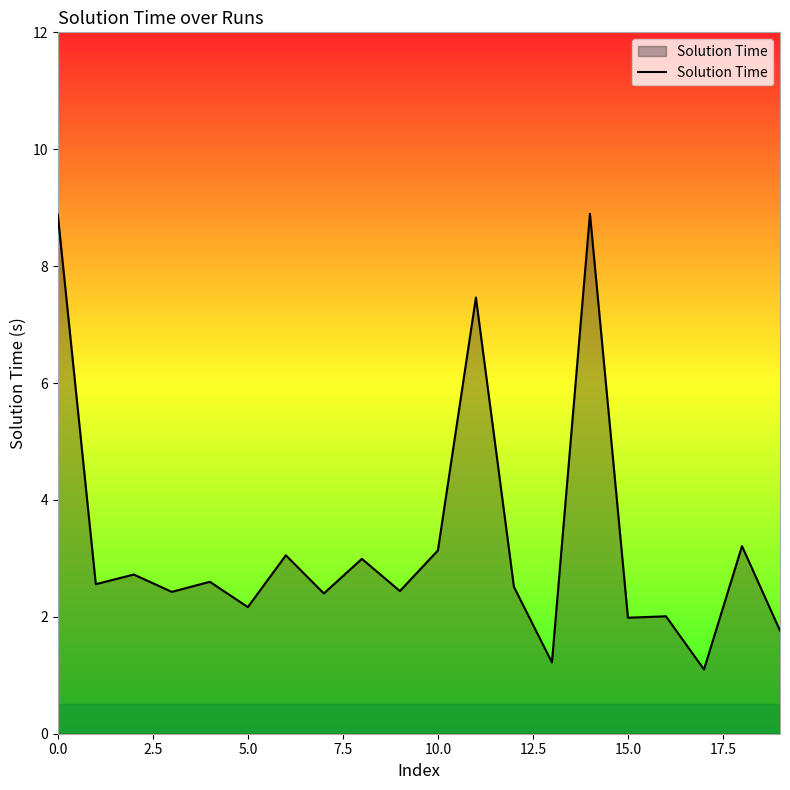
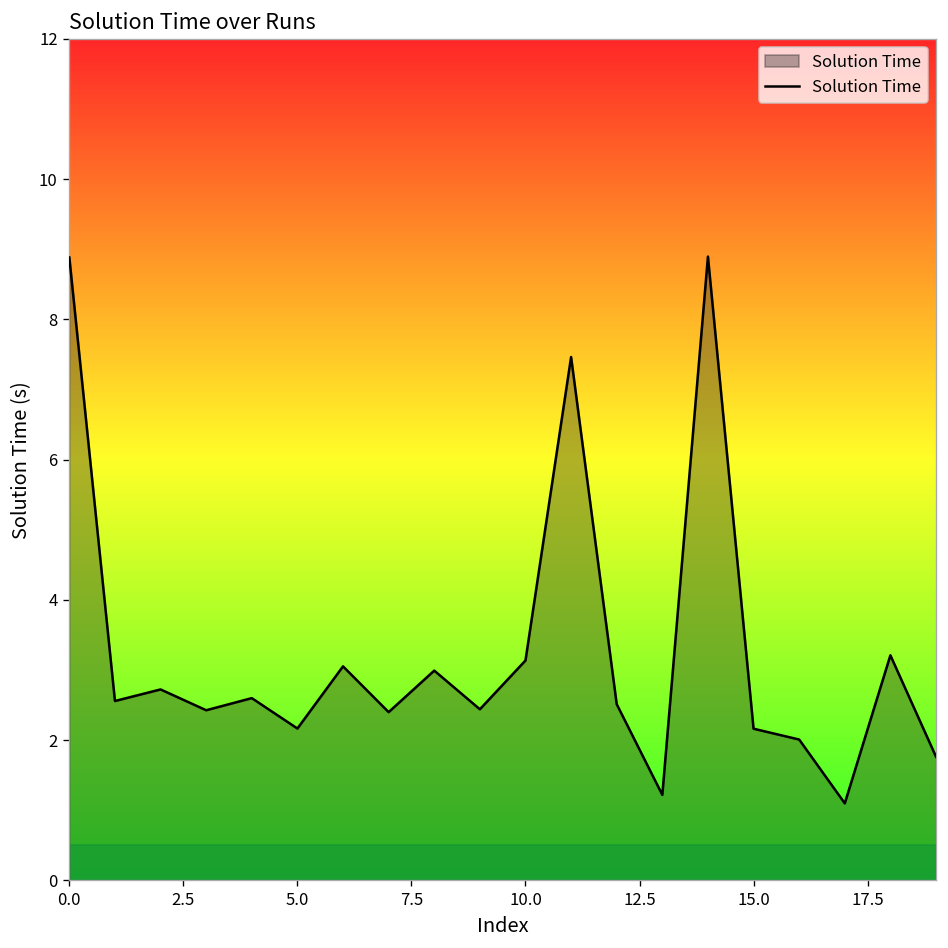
15.0: 2.0 -> 2.2
